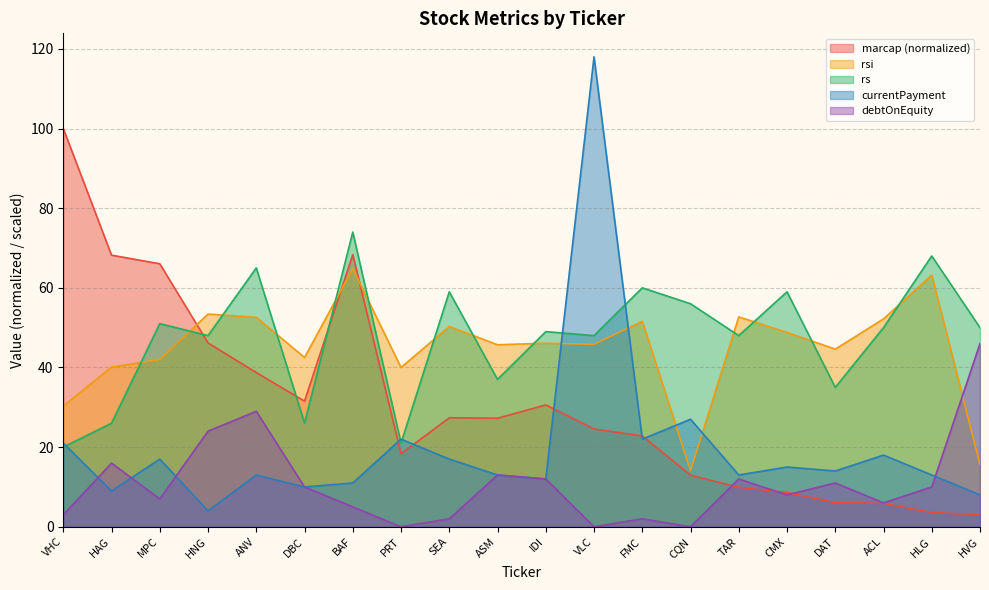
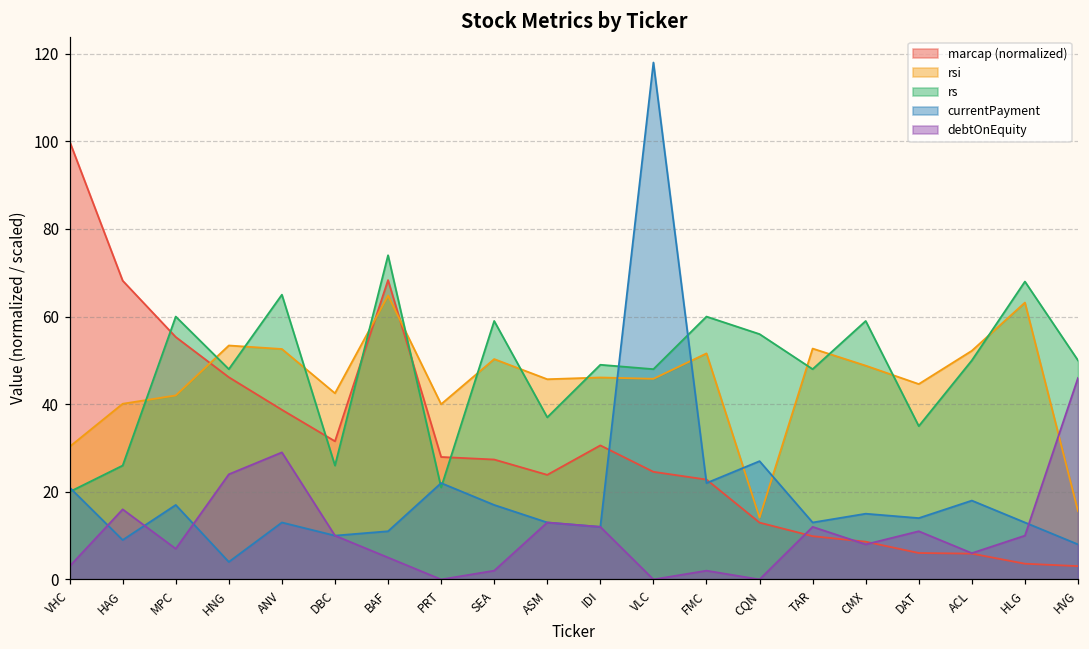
marcap (normalized), MPC: 66 -> 55
rs, MPC: 51 -> 60
marcap (normalized), PRT: 18 -> 28
marcap (normalized), ASM: 27 -> 24
